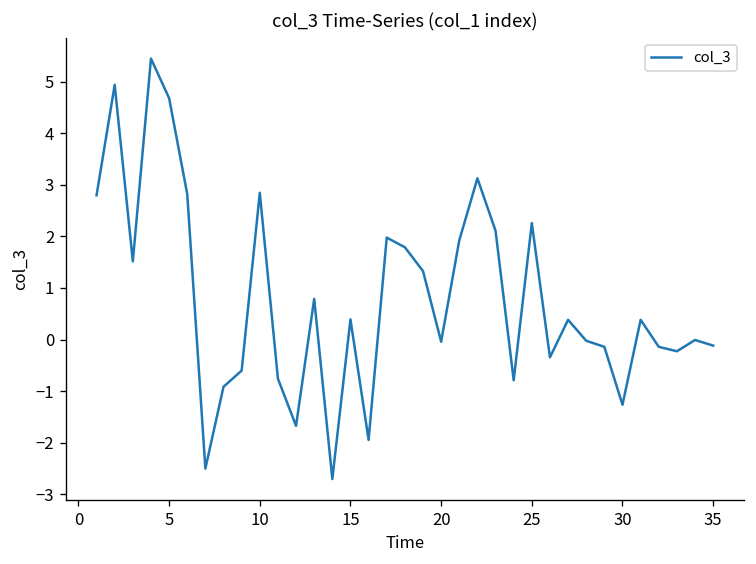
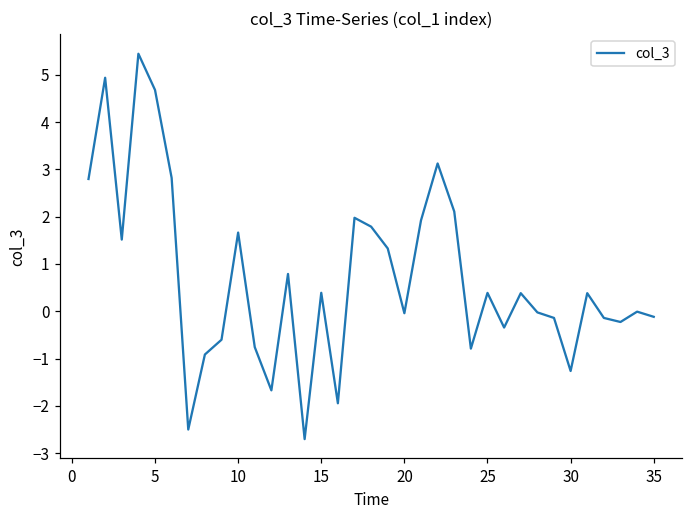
10: 2.8 -> 1.7
25: 2.3 -> 0.4
